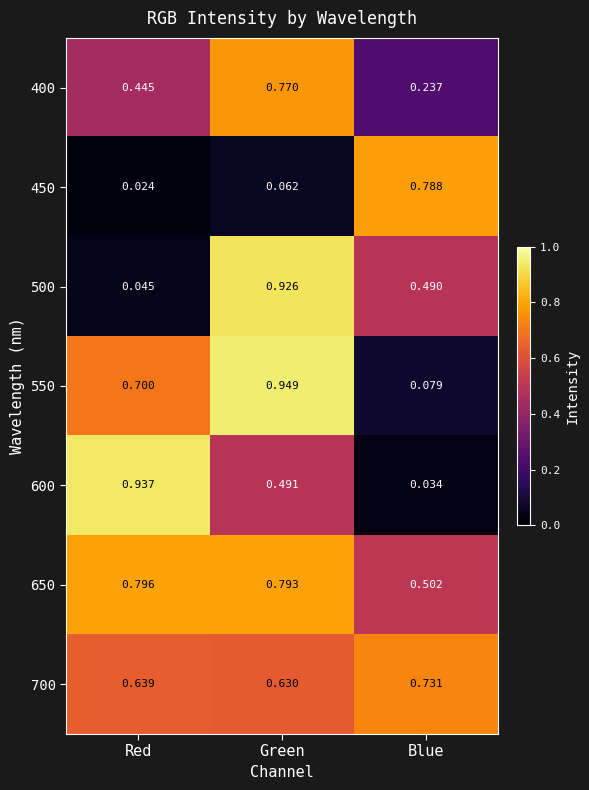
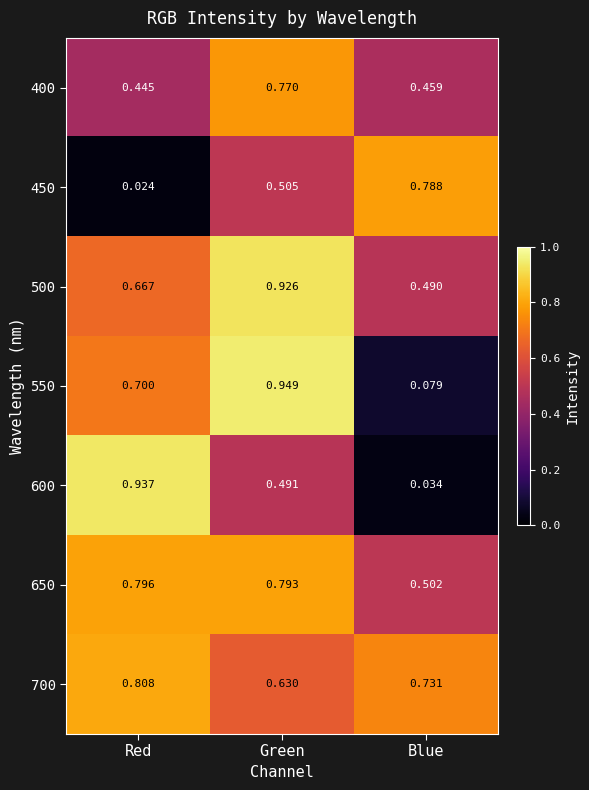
400, Blue: 0.237 -> 0.459
450, Green: 0.062 -> 0.505
500, Red: 0.045 -> 0.667
700, Red: 0.639 -> 0.808
